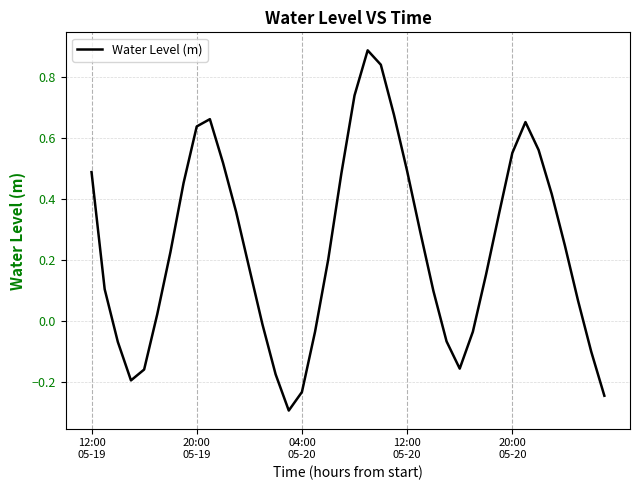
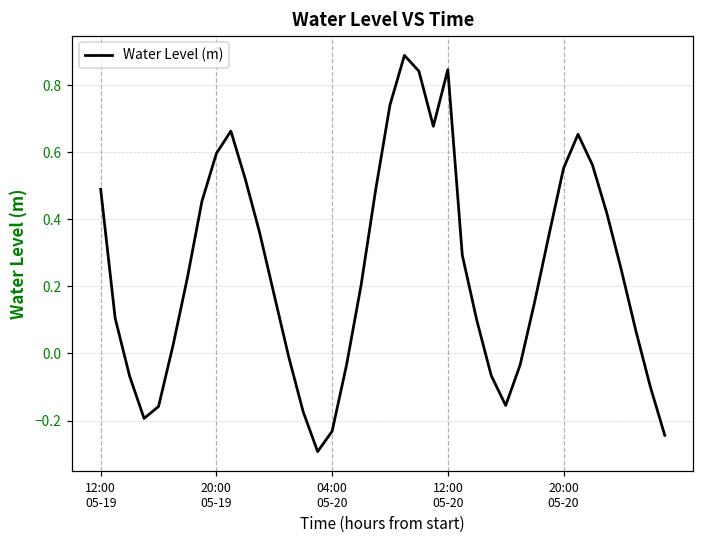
20:00 05-19: 0.64 -> 0.60
12:00 05-20: 0.49 -> 0.85
